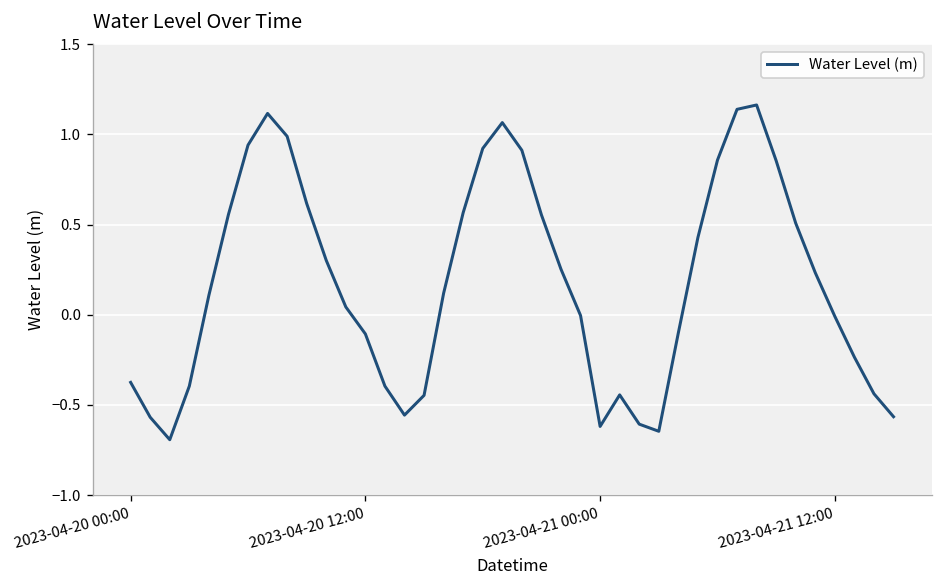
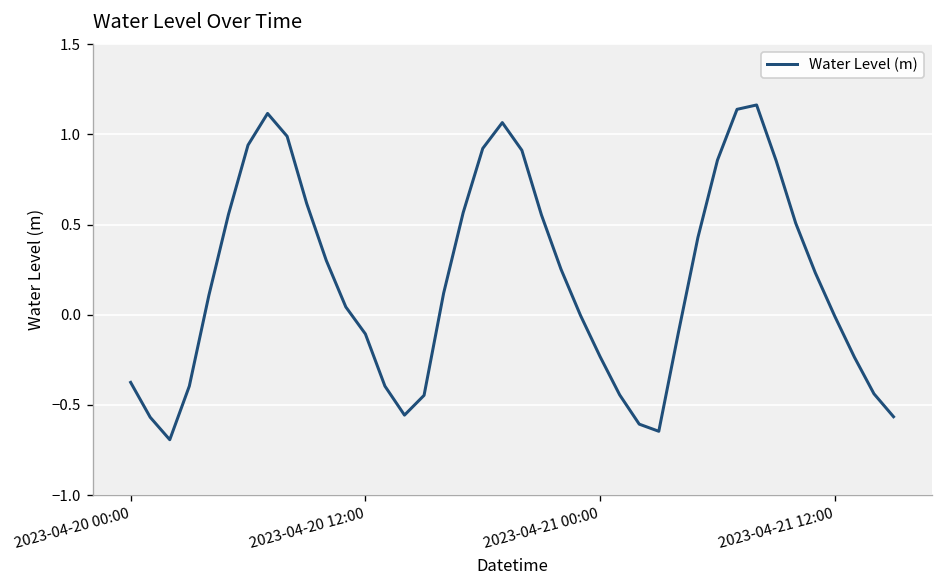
2023-04-21 00:00: -0.62 -> -0.23
